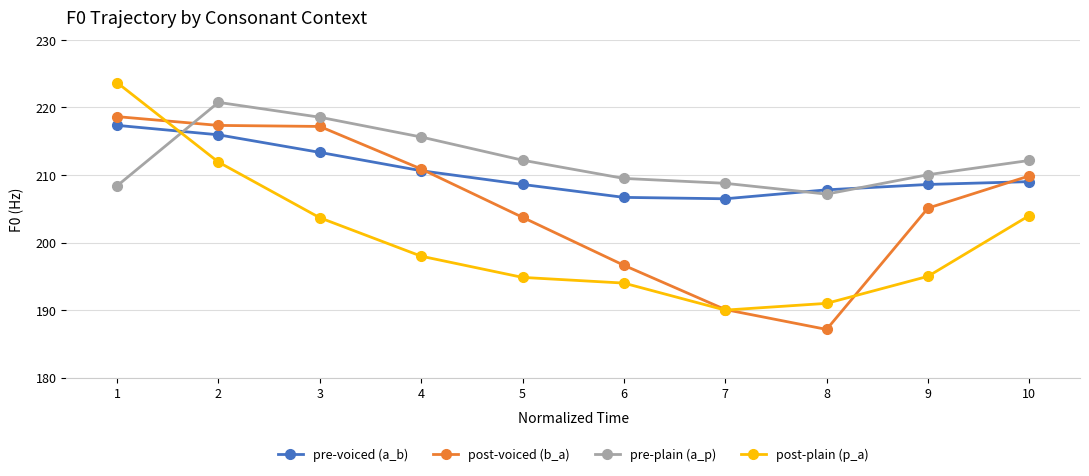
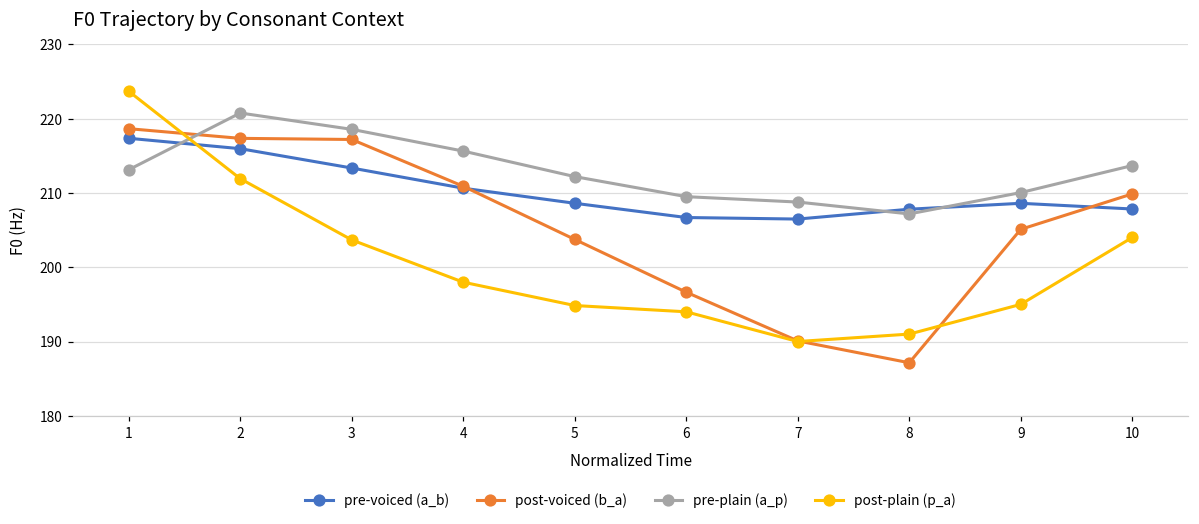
pre-plain (a_p), 1: 208 -> 213
pre-voiced (a_b), 10: 209 -> 208
pre-plain (a_p), 10: 212 -> 214
